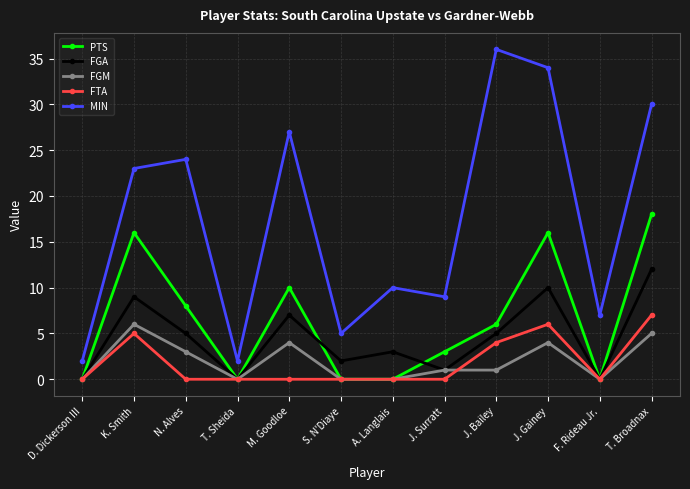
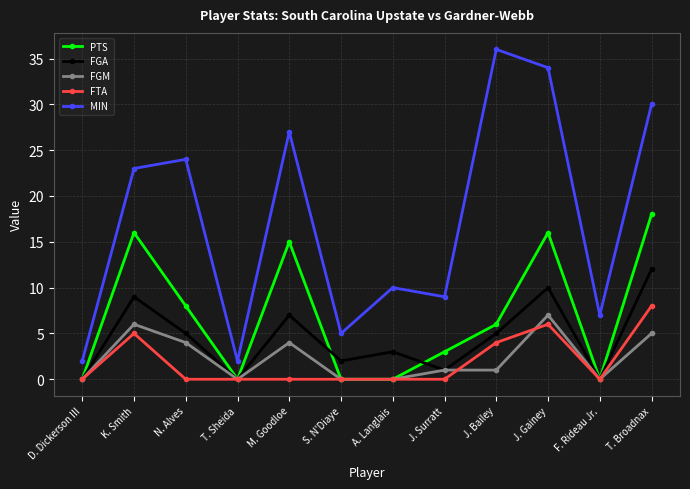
FGM, N. Alves: 3 -> 4
PTS, M. Goodloe: 10 -> 15
FGM, J. Gainey: 4 -> 7
FTA, T. Broadnax: 7 -> 8
